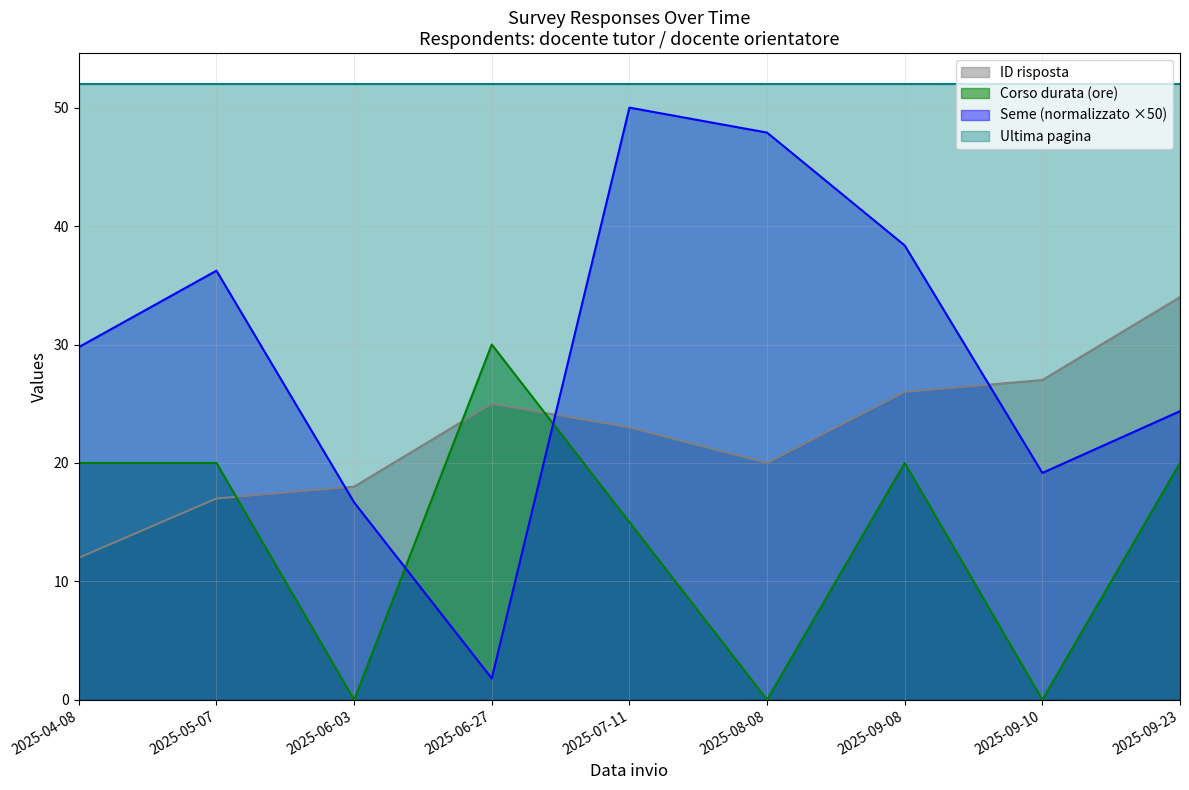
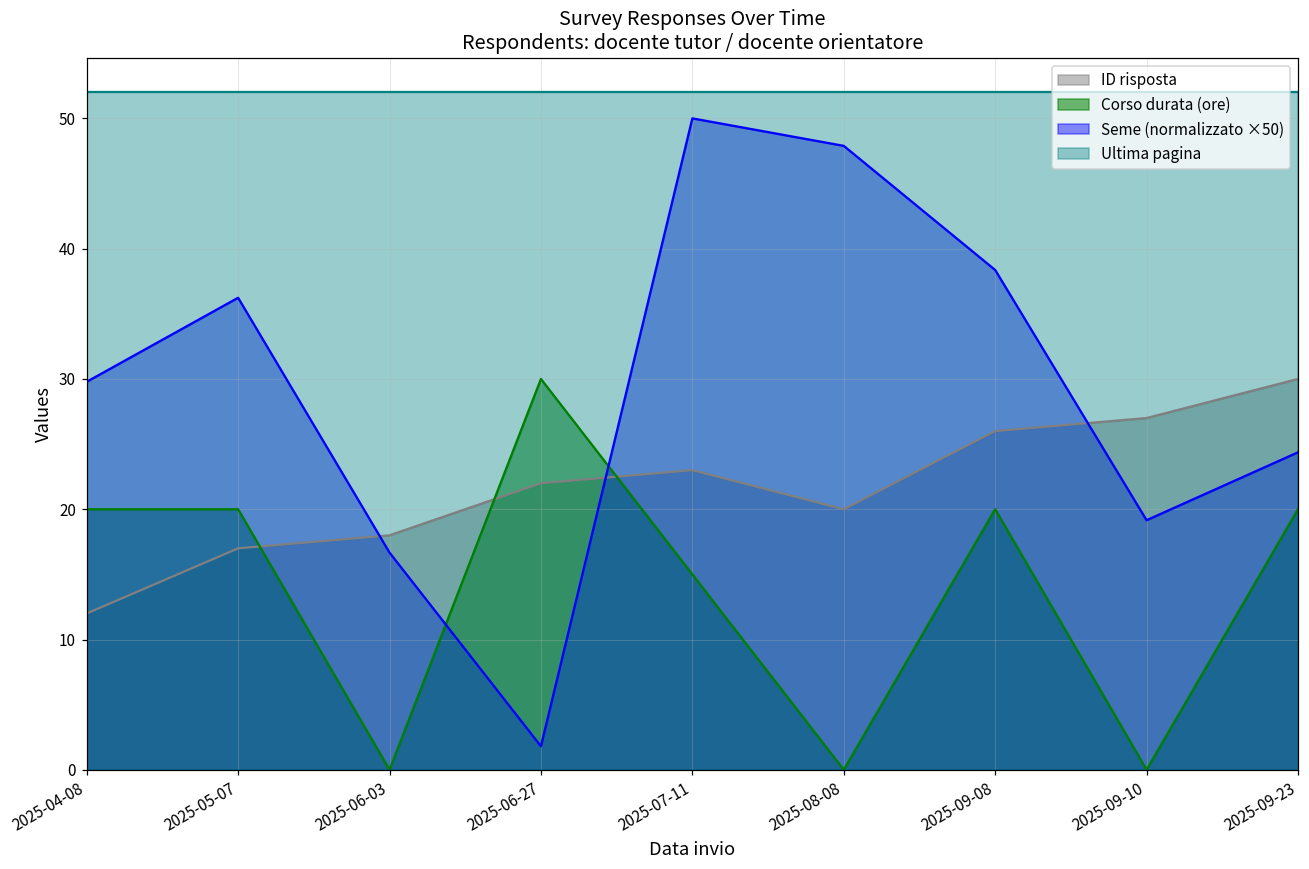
ID risposta, 2025-06-27: 25 -> 22
ID risposta, 2025-09-23: 34 -> 30
